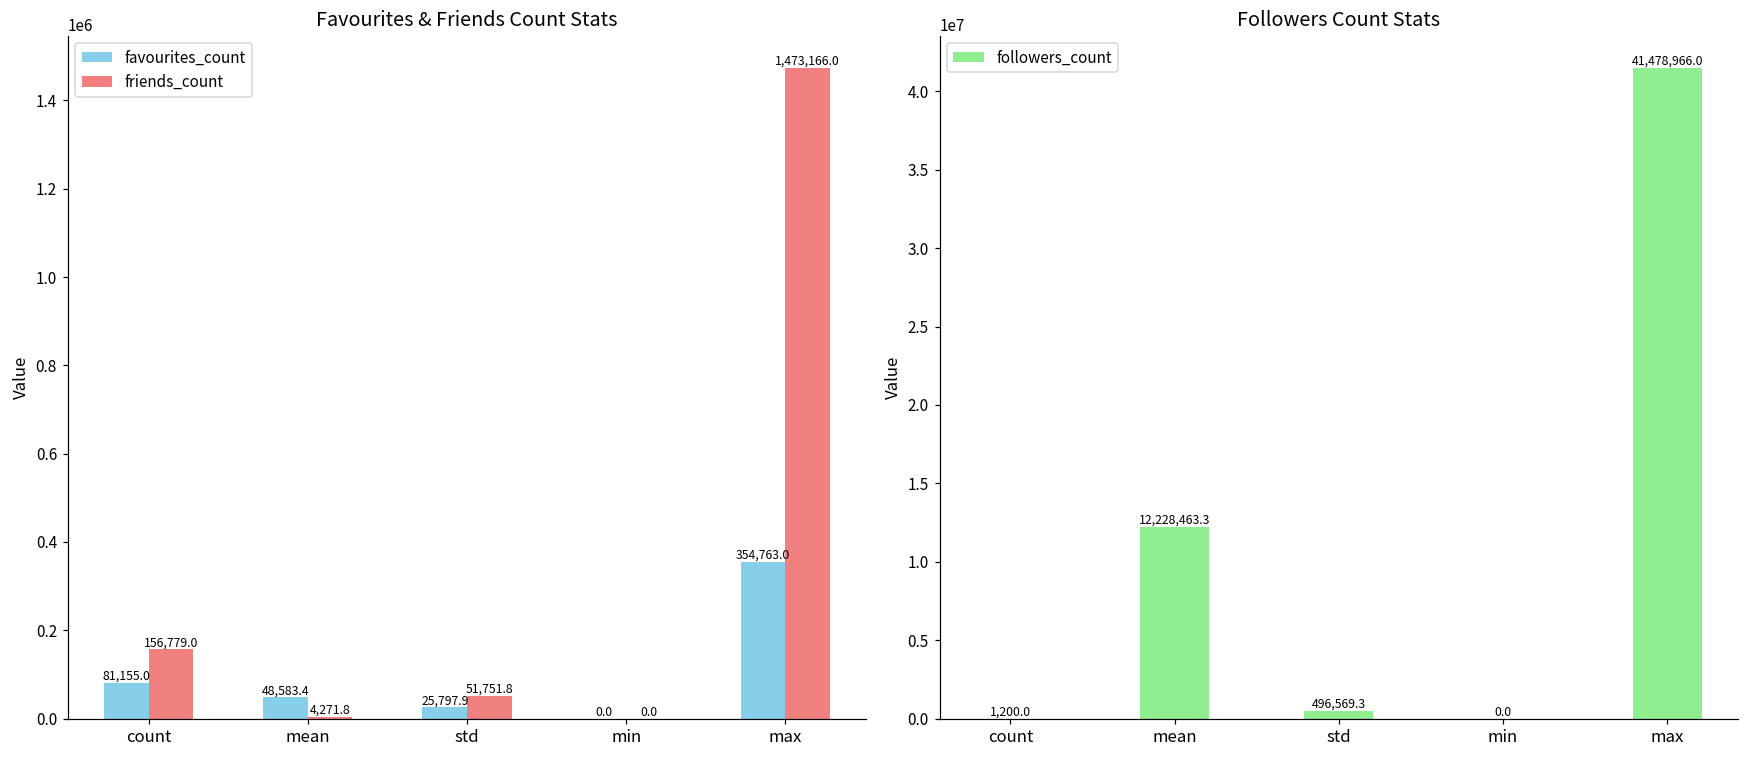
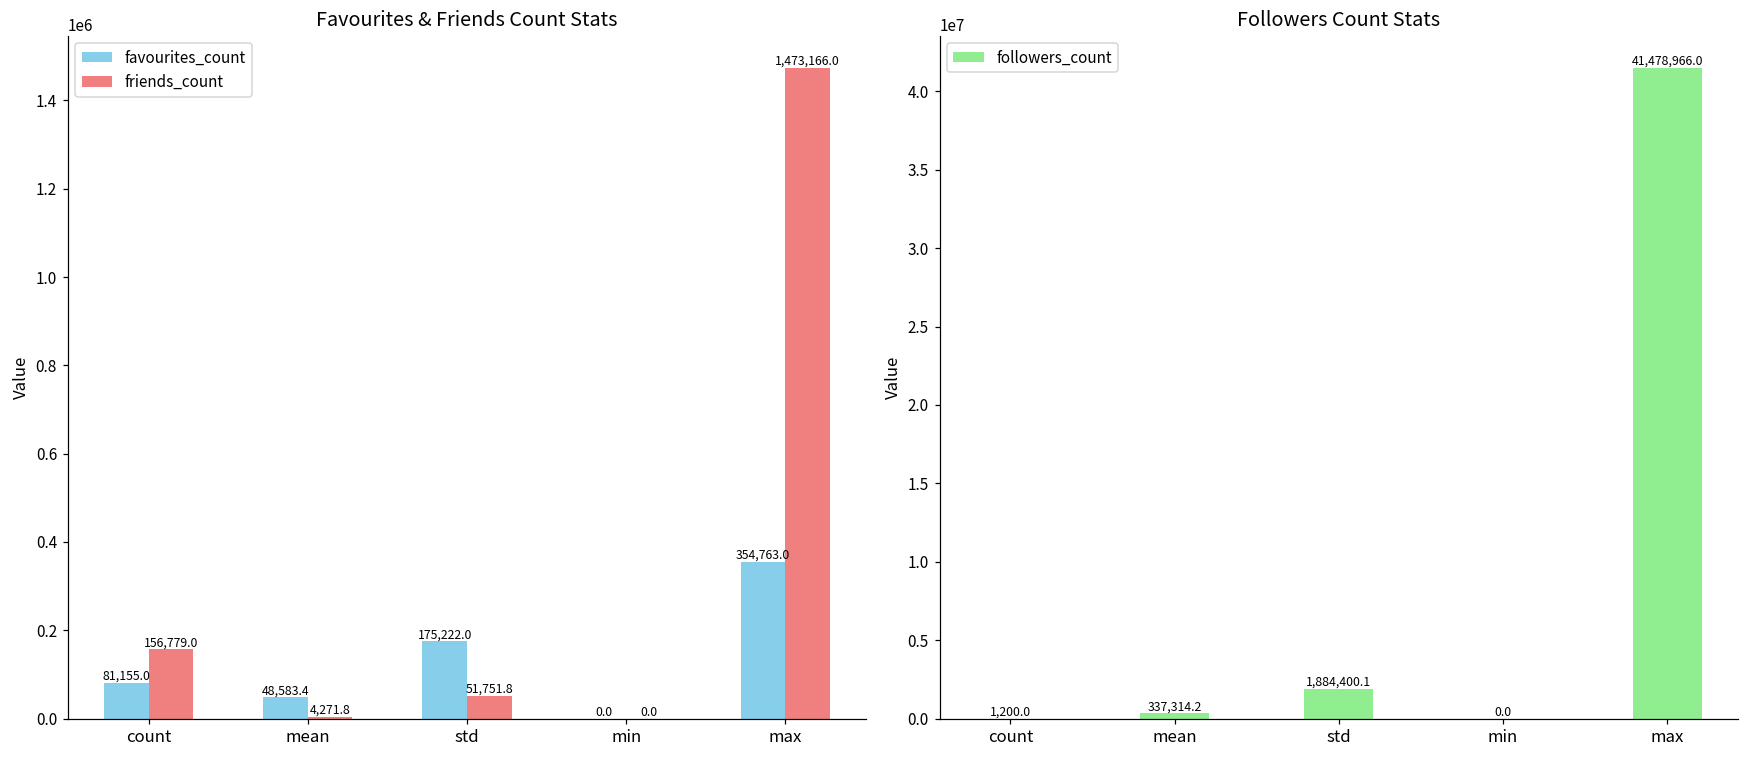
Favourites & Friends Count Stats, favourites_count, std: 25,797.9 -> 175,222.0
Followers Count Stats, mean: 12,228,463.3 -> 337,314.2
Followers Count Stats, std: 496,569.3 -> 1,884,400.1
